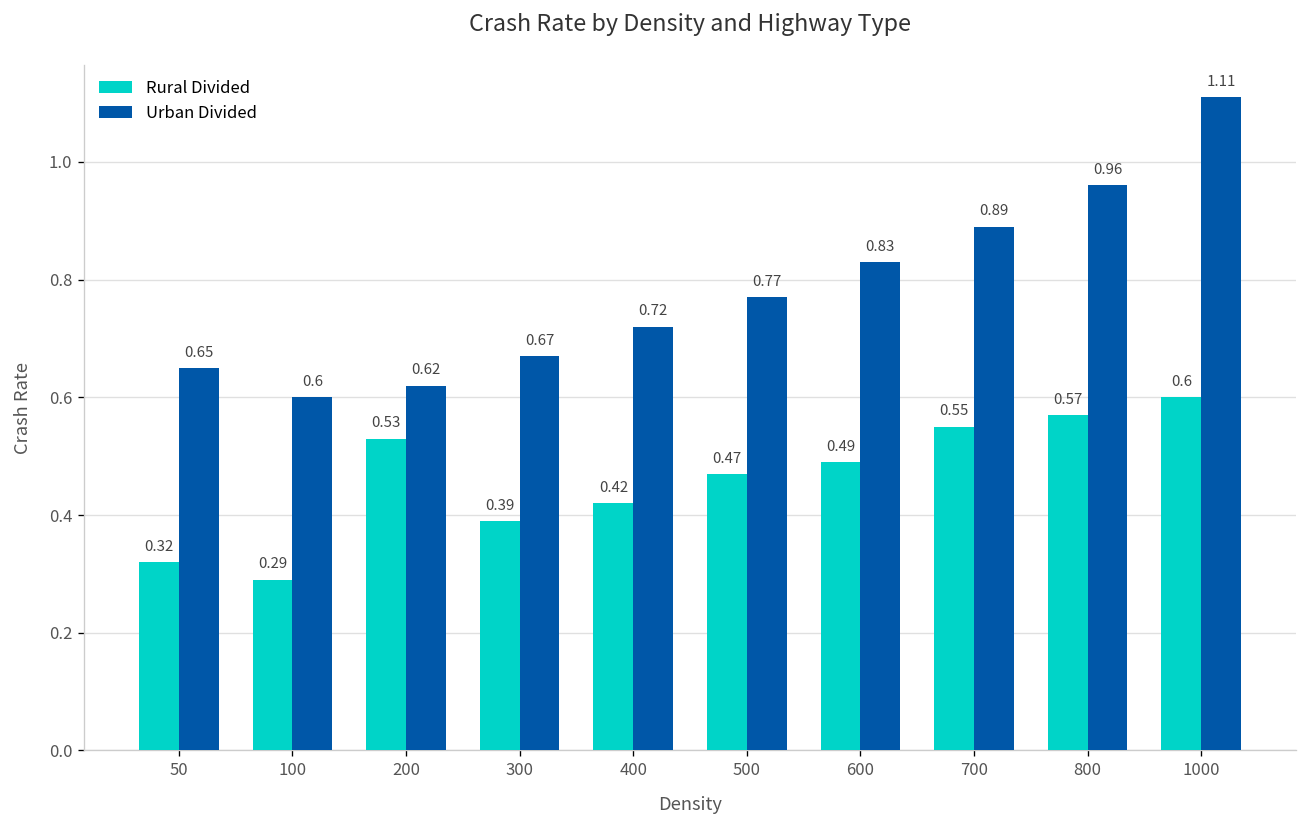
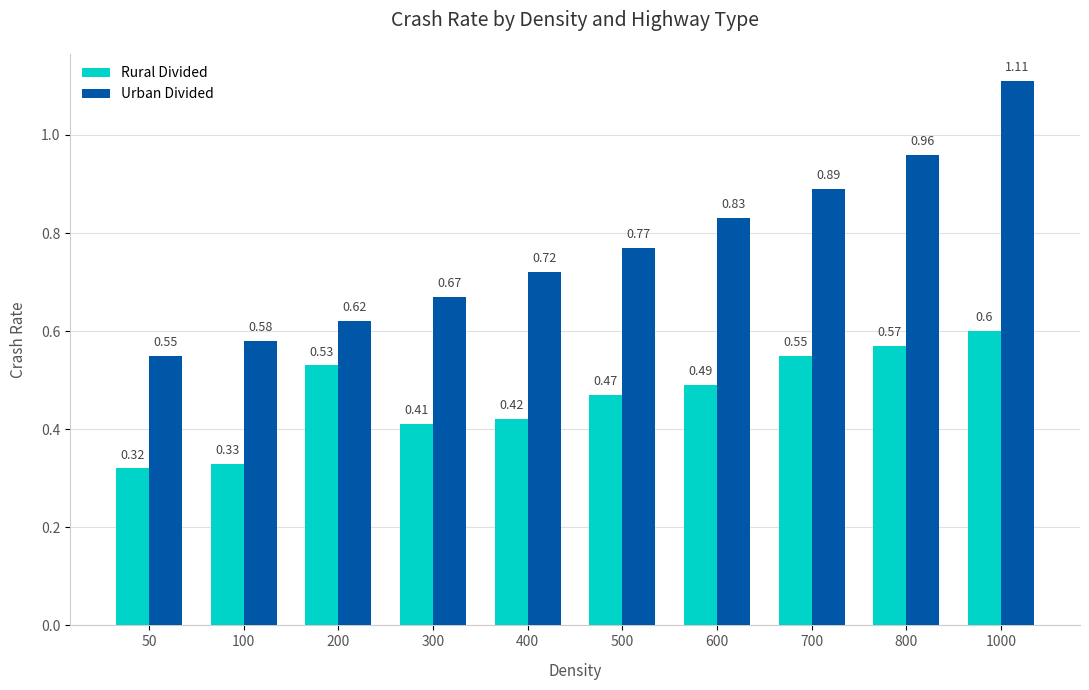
Urban Divided, 50: 0.65 -> 0.55
Rural Divided, 100: 0.29 -> 0.33
Urban Divided, 100: 0.6 -> 0.58
Rural Divided, 300: 0.39 -> 0.41
